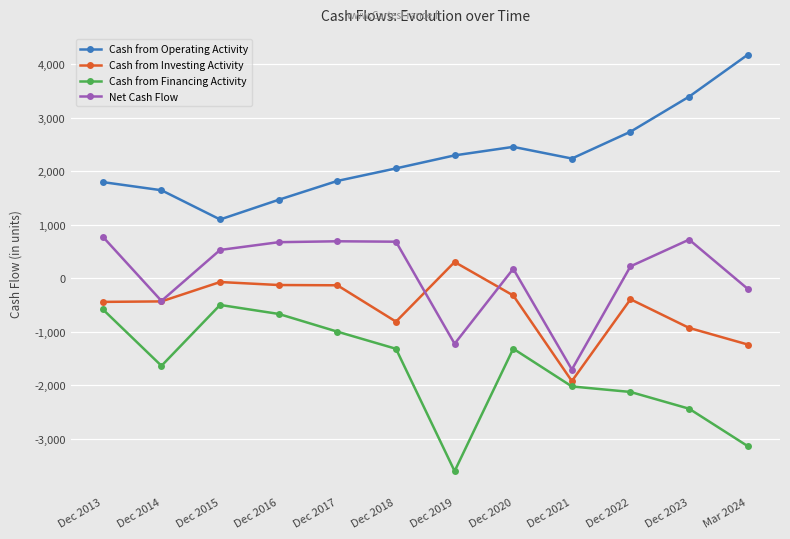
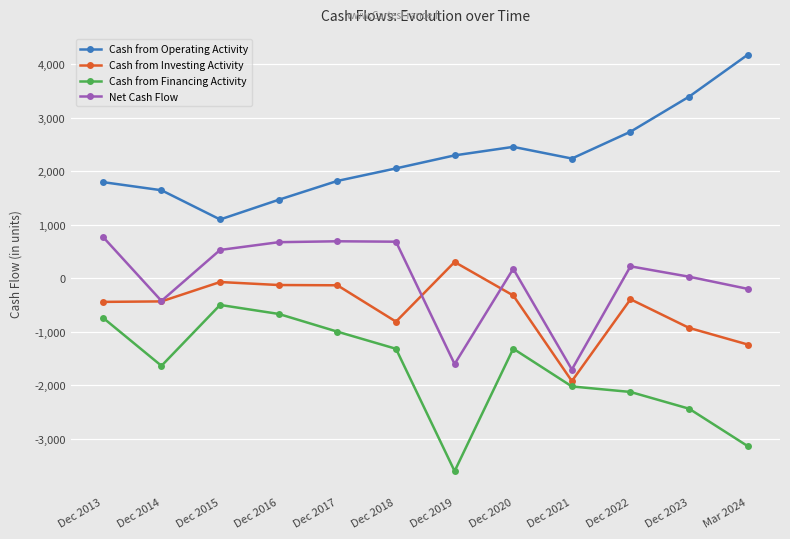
Cash from Financing Activity, Dec 2013: -600 -> -700
Net Cash Flow, Dec 2019: -1,200 -> -1,600
Net Cash Flow, Dec 2023: 700 -> 0
